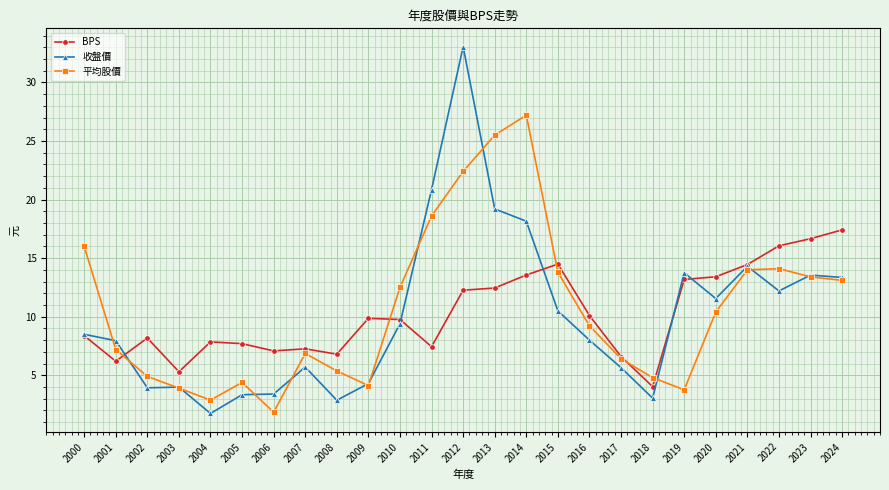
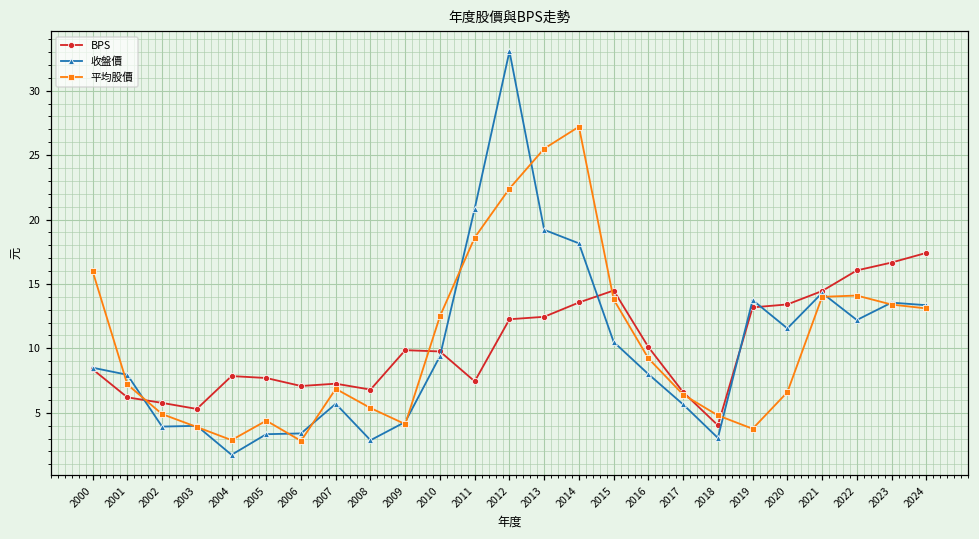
BPS, 2002: 8.2 -> 5.8
平均股價, 2006: 1.9 -> 2.8
平均股價, 2020: 10.4 -> 6.6
